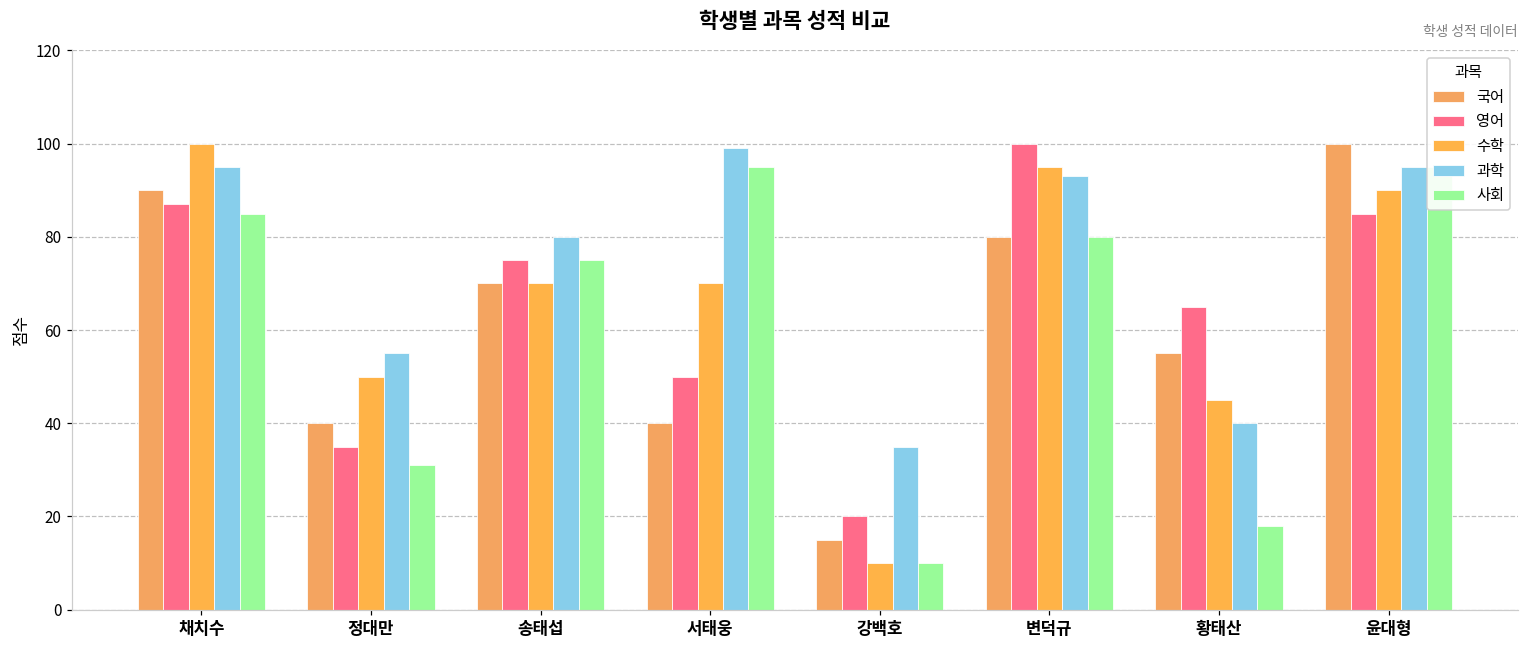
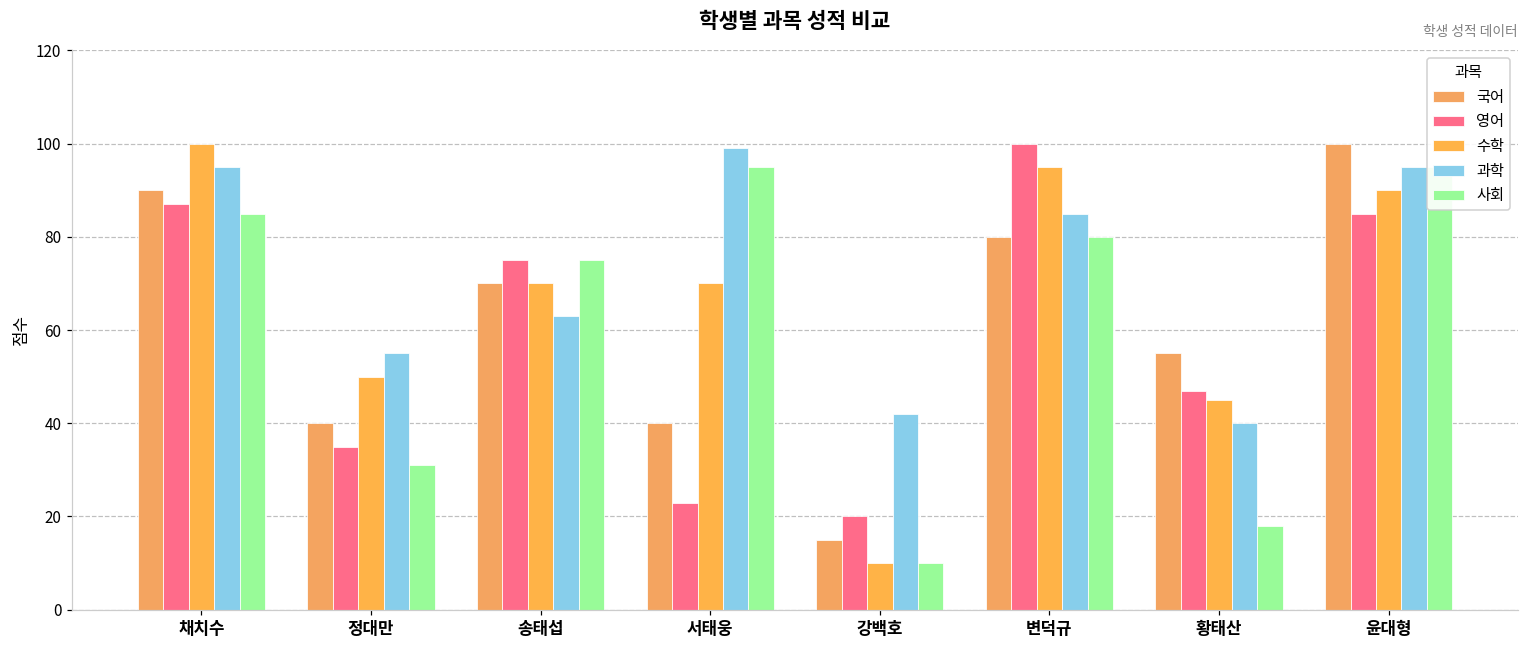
과학, 송태섭: 80 -> 63
영어, 서태웅: 50 -> 23
과학, 강백호: 35 -> 42
과학, 변덕규: 93 -> 85
영어, 황태산: 65 -> 47
